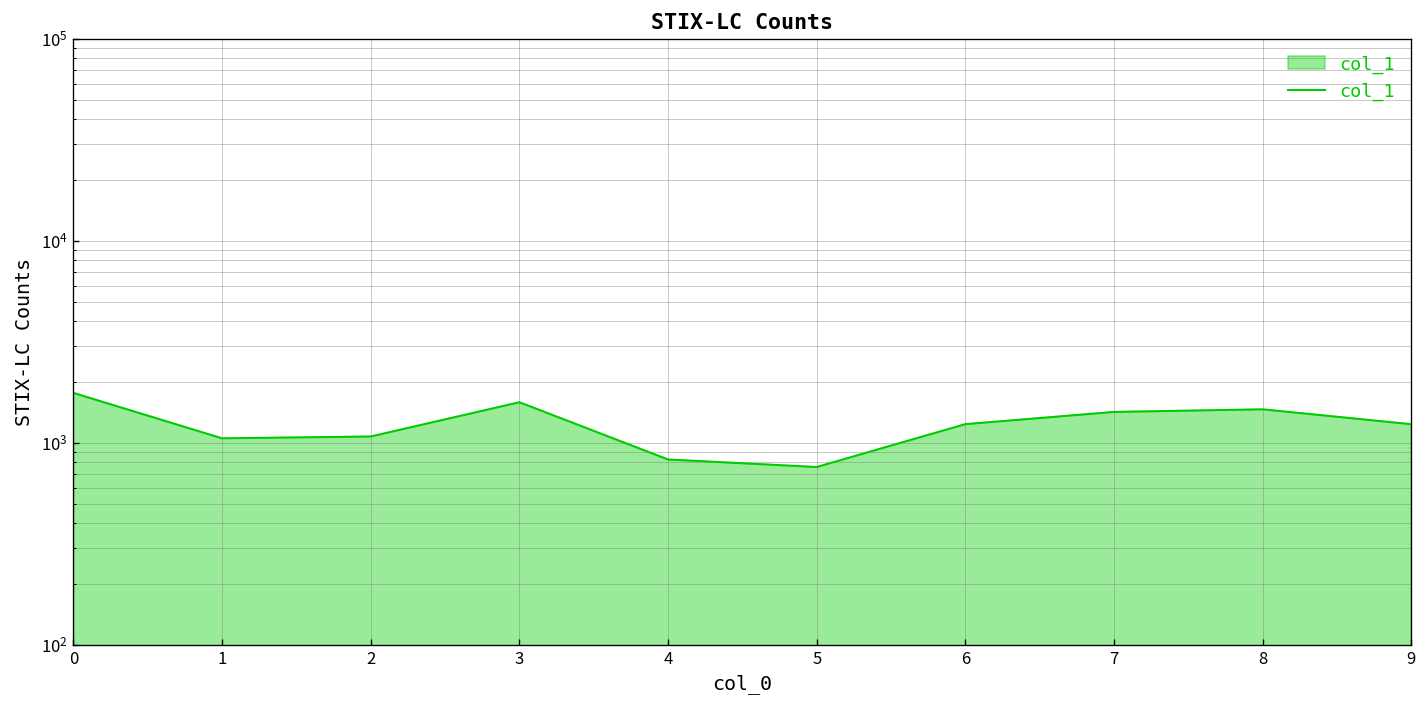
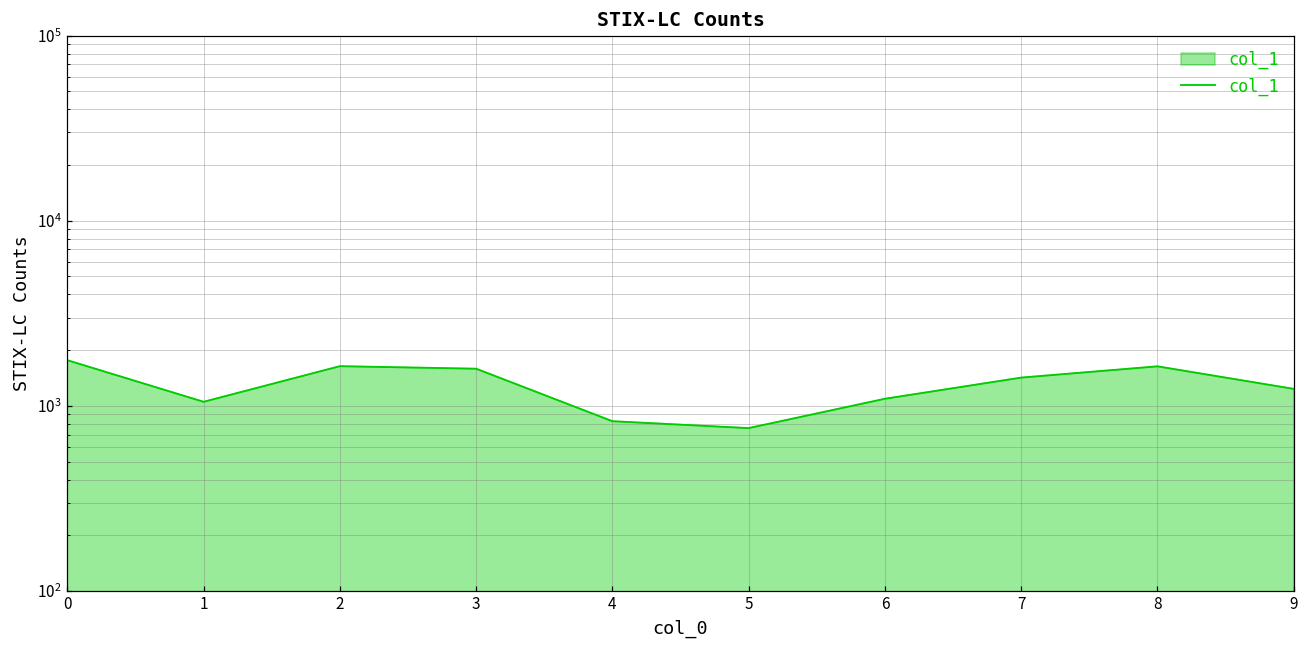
2: 1100 -> 1600
6: 1200 -> 1100
8: 1500 -> 1600
